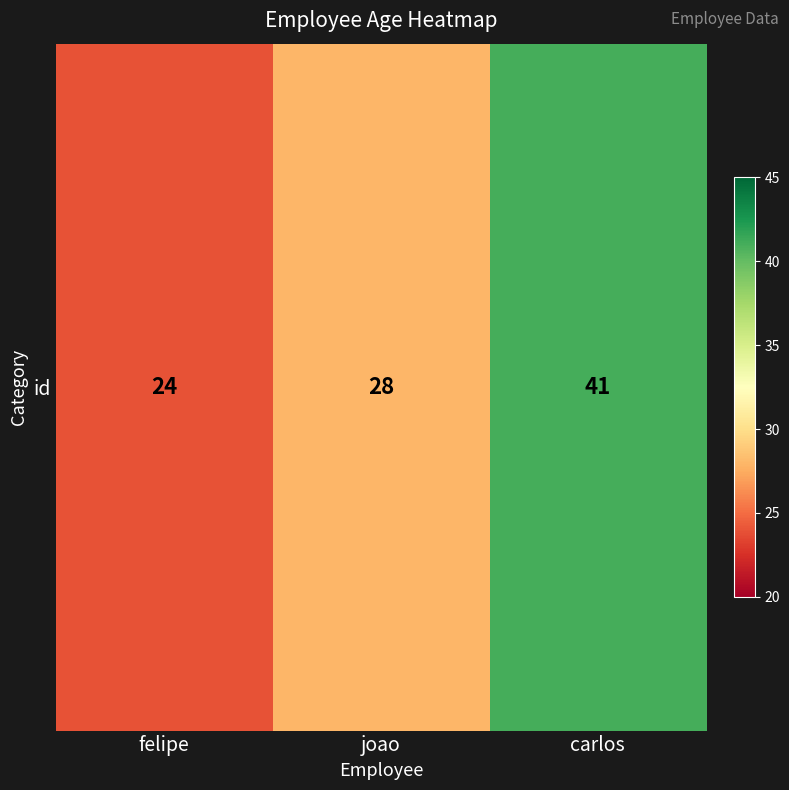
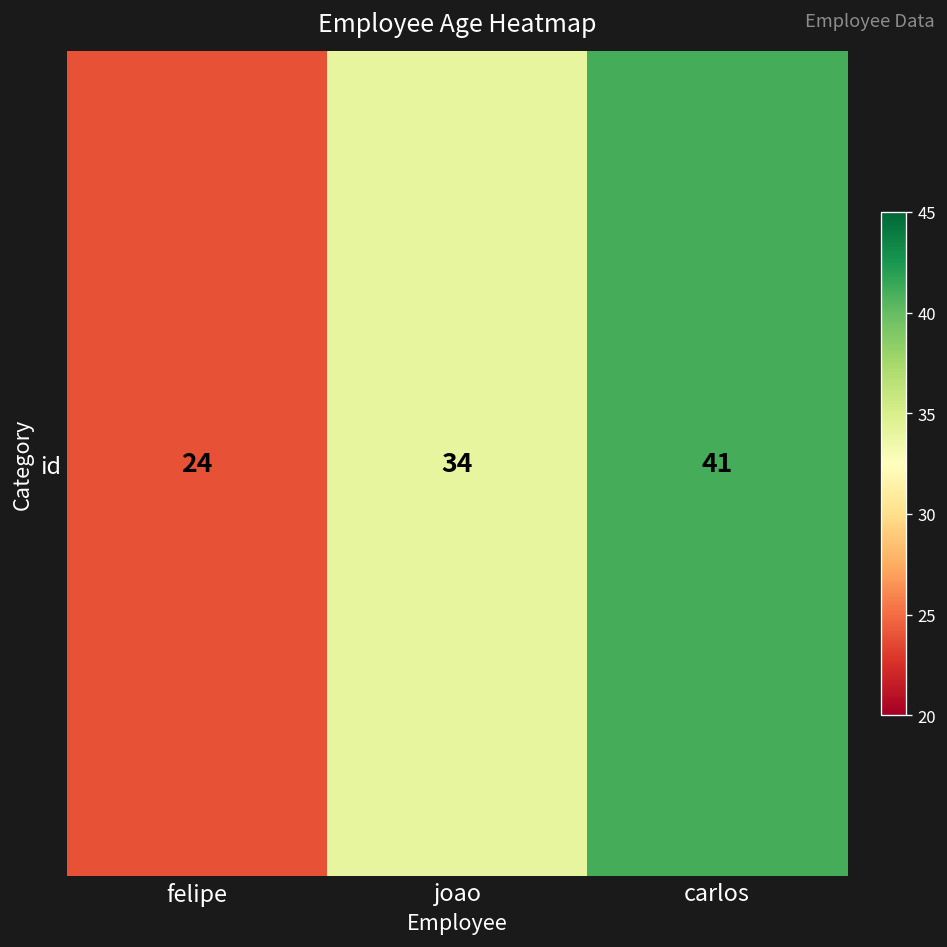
id, joao: 28 -> 34
